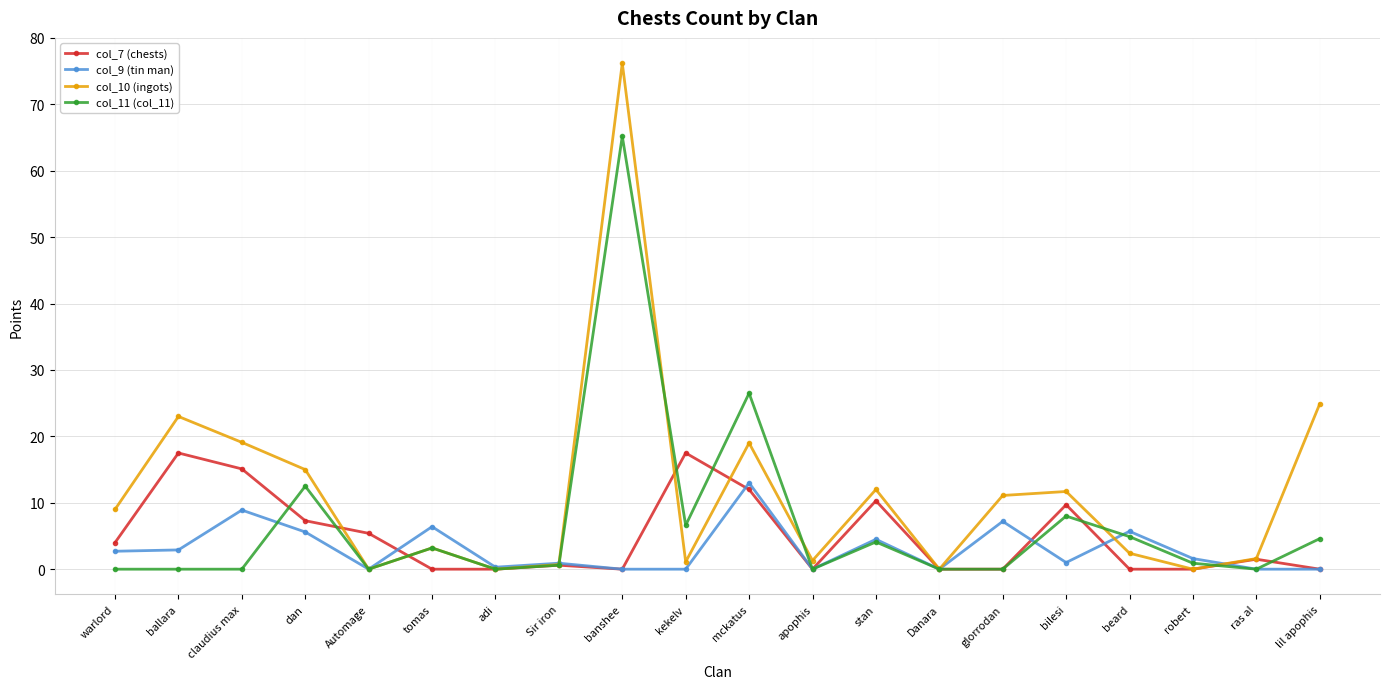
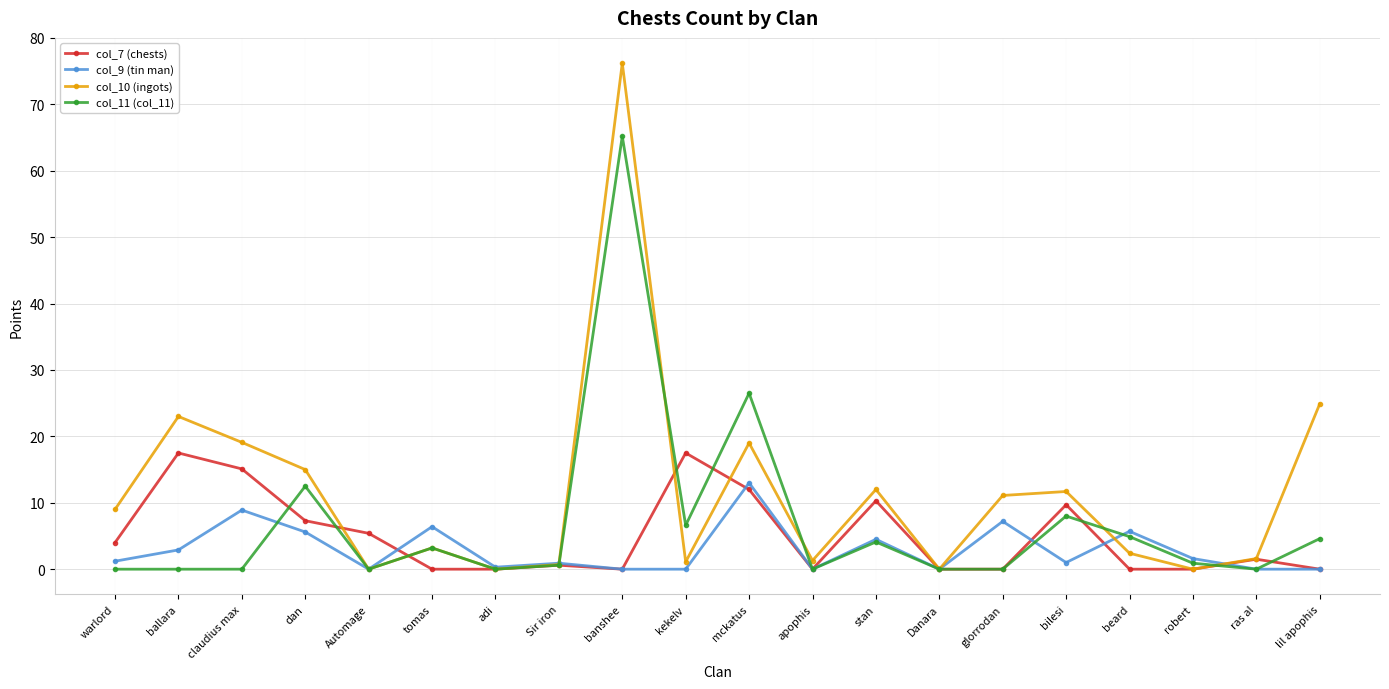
col_9 (tin man), warlord: 3 -> 1
